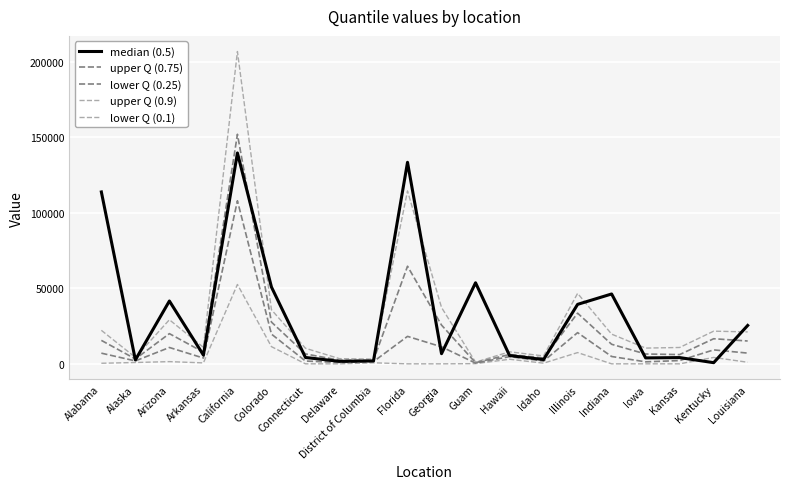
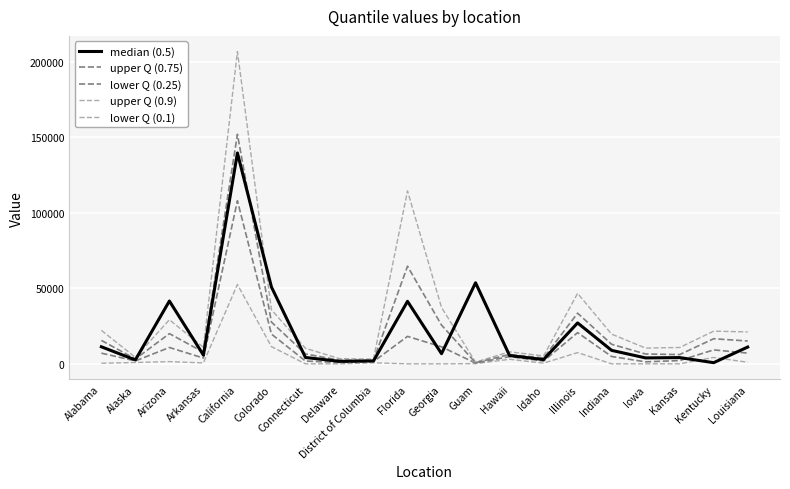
median (0.5), Alabama: 114000 -> 11000
median (0.5), Florida: 133000 -> 41000
median (0.5), Illinois: 39000 -> 27000
median (0.5), Indiana: 46000 -> 9000
median (0.5), Louisiana: 25000 -> 11000
